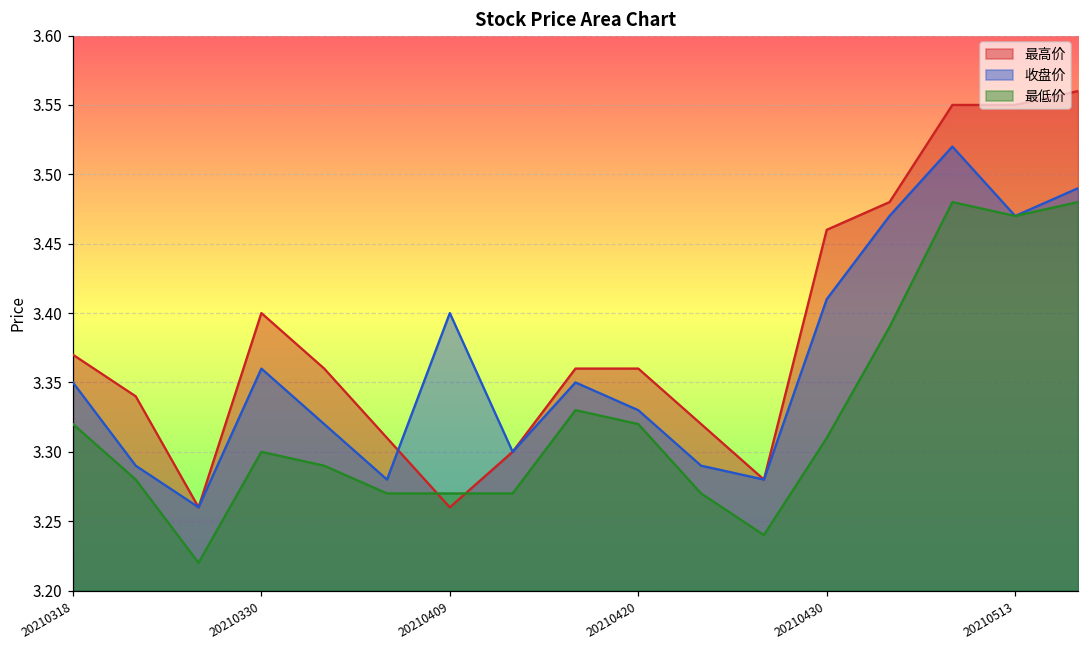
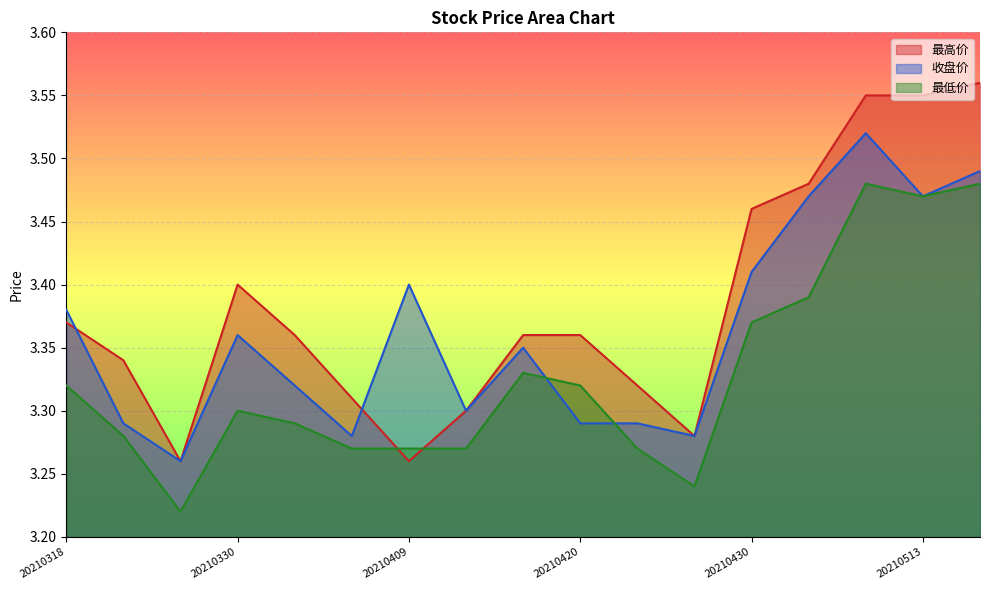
收盘价, 20210318: 3.35 -> 3.38
收盘价, 20210420: 3.33 -> 3.29
最低价, 20210430: 3.31 -> 3.37
